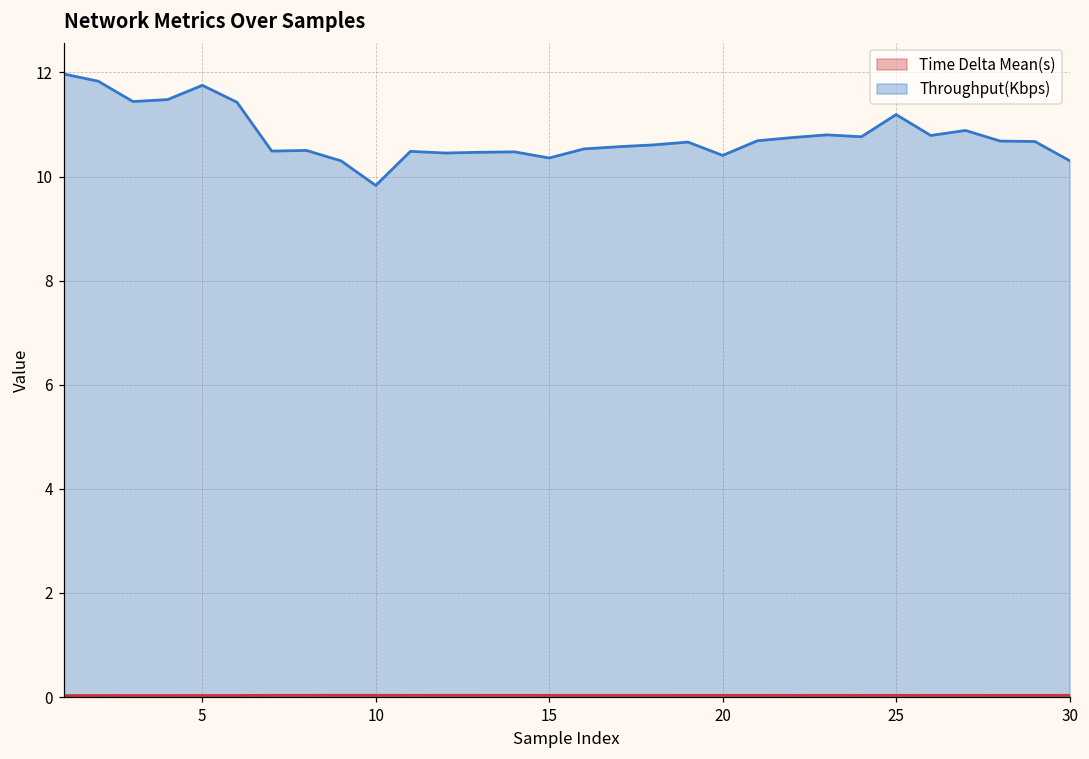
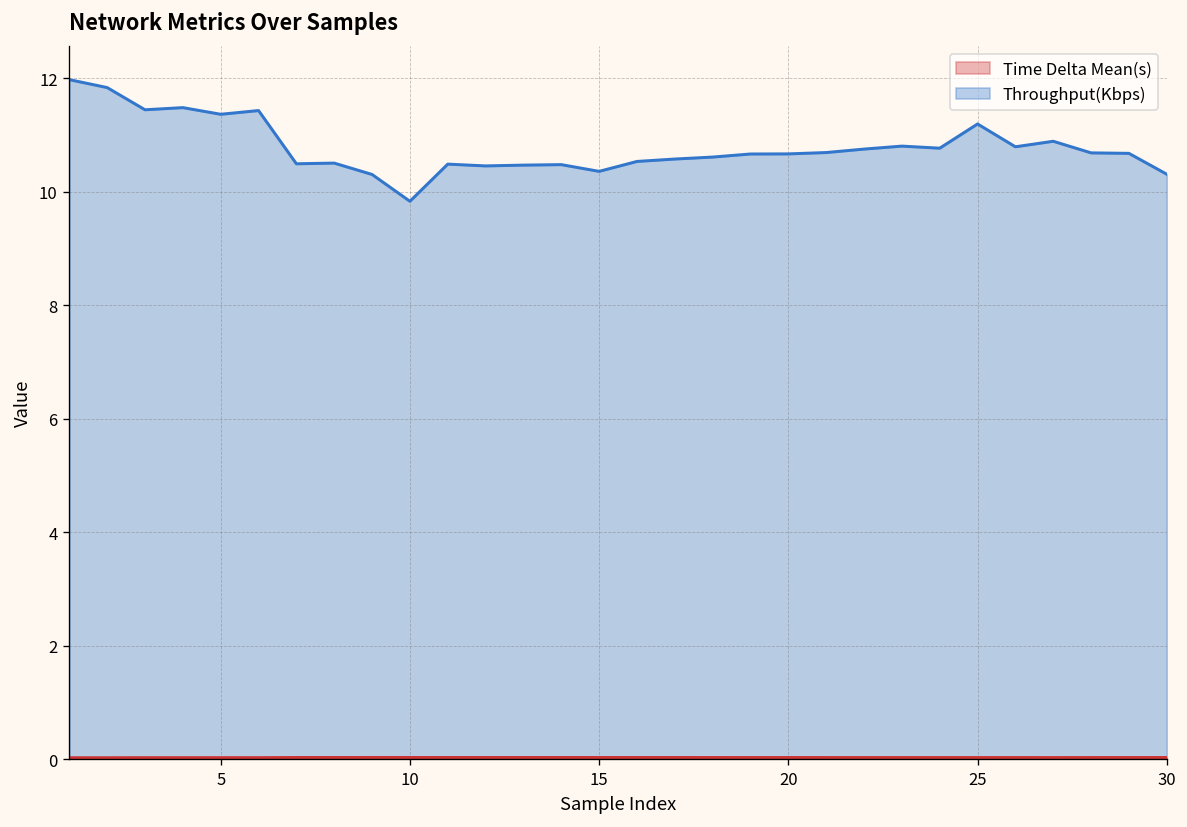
Throughput(Kbps), 5: 11.8 -> 11.4
Throughput(Kbps), 20: 10.4 -> 10.7
